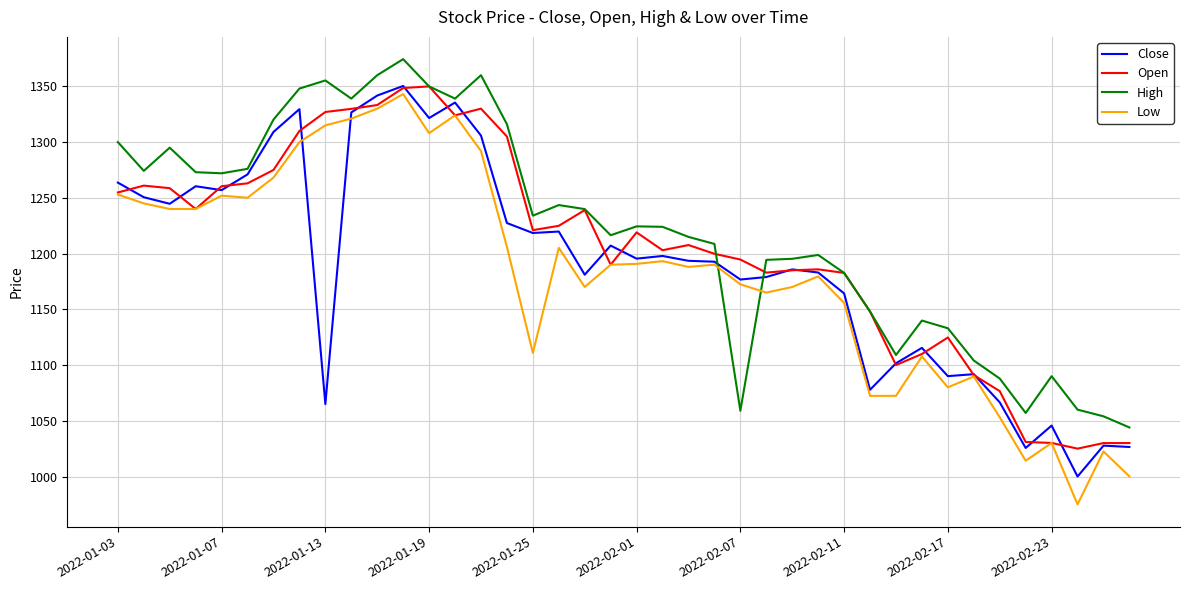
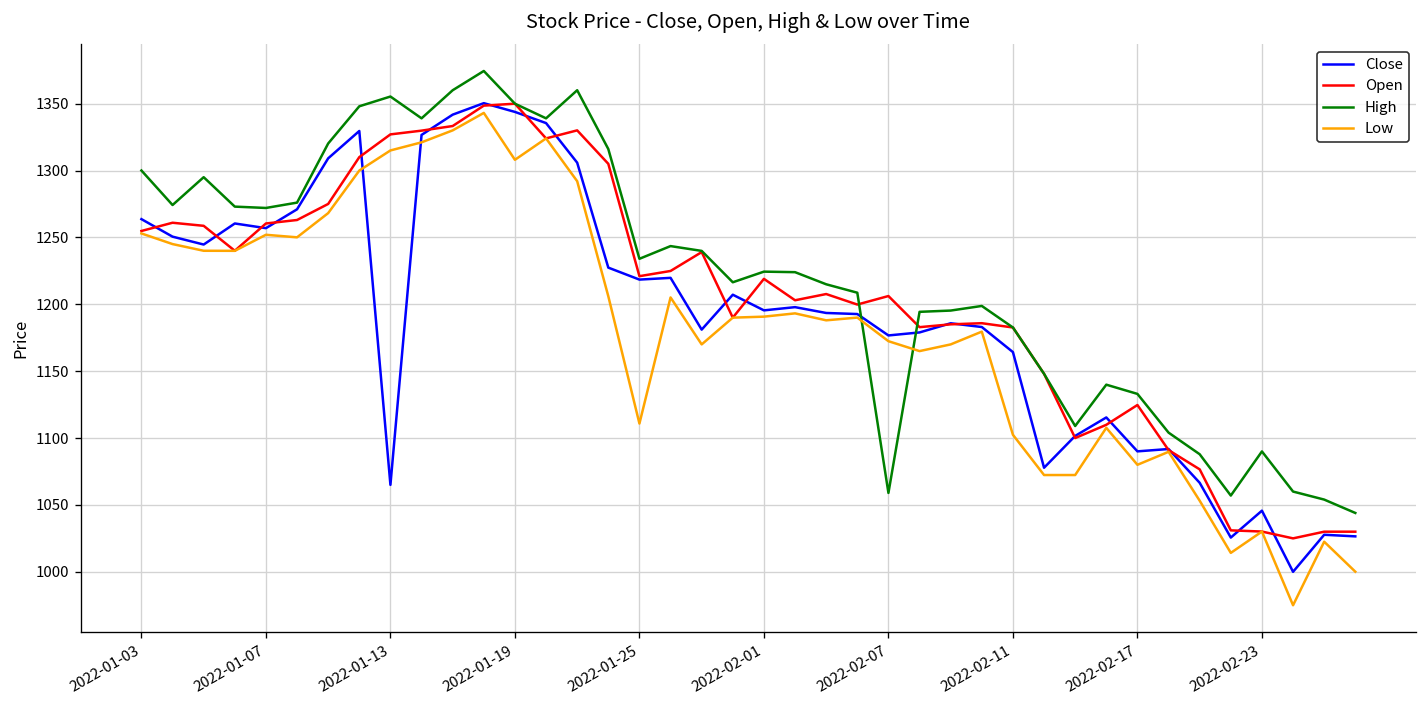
Close, 2022-01-19: 1322 -> 1344
Open, 2022-02-07: 1195 -> 1206
Low, 2022-02-11: 1156 -> 1102
